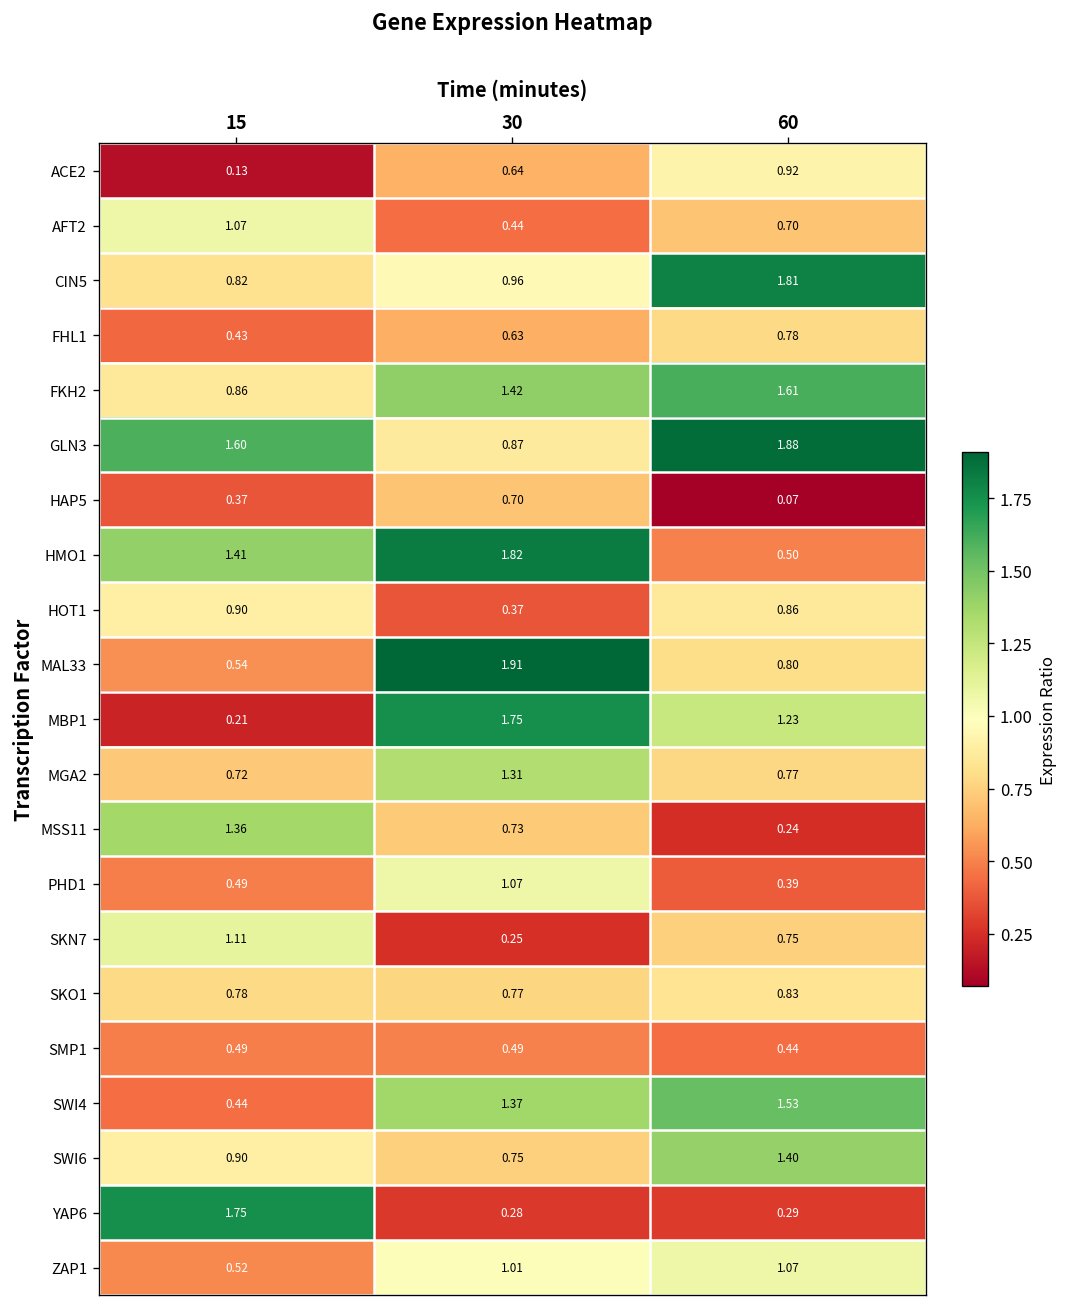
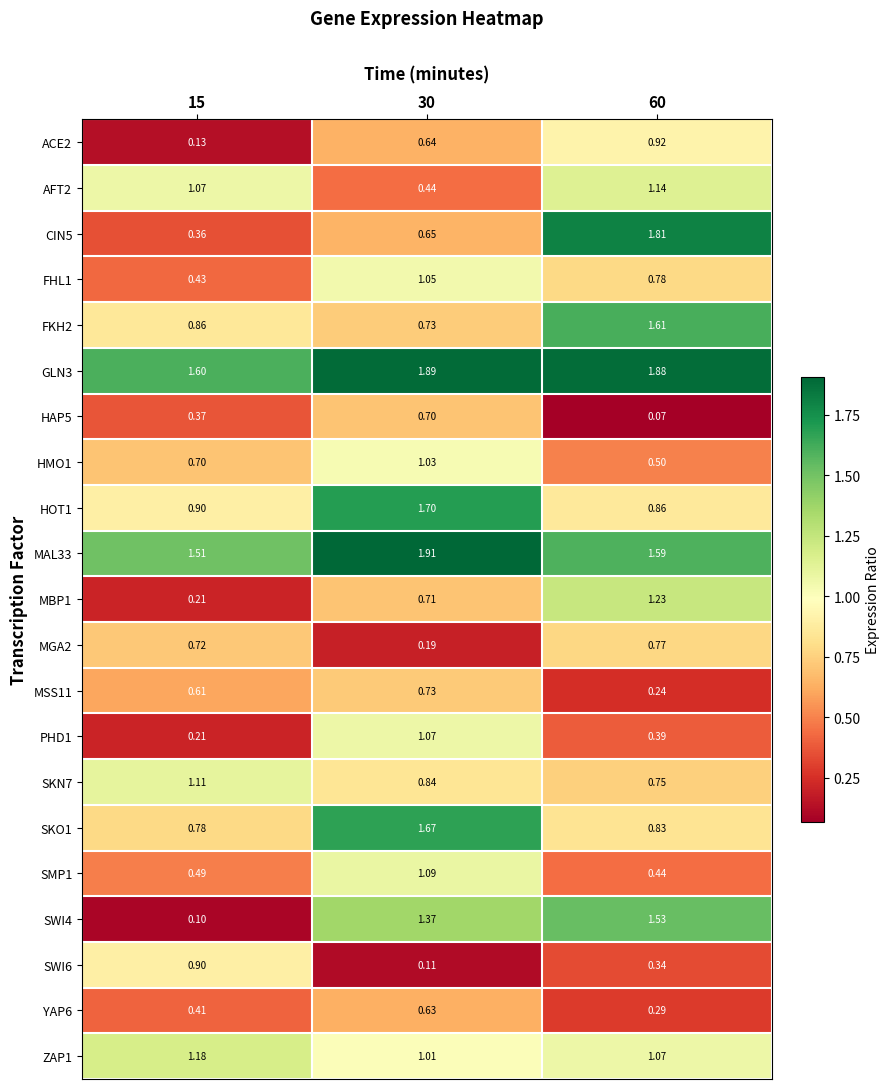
AFT2, 60: 0.70 -> 1.14
CIN5, 15: 0.82 -> 0.36
CIN5, 30: 0.96 -> 0.65
FHL1, 30: 0.63 -> 1.05
FKH2, 30: 1.42 -> 0.73
GLN3, 30: 0.87 -> 1.89
HMO1, 15: 1.41 -> 0.70
HMO1, 30: 1.82 -> 1.03
HOT1, 30: 0.37 -> 1.70
MAL33, 15: 0.54 -> 1.51
MAL33, 60: 0.80 -> 1.59
MBP1, 30: 1.75 -> 0.71
MGA2, 30: 1.31 -> 0.19
MSS11, 15: 1.36 -> 0.61
PHD1, 15: 0.49 -> 0.21
SKN7, 30: 0.25 -> 0.84
SKO1, 30: 0.77 -> 1.67
SMP1, 30: 0.49 -> 1.09
SWI4, 15: 0.44 -> 0.10
SWI6, 30: 0.75 -> 0.11
SWI6, 60: 1.40 -> 0.34
YAP6, 15: 1.75 -> 0.41
YAP6, 30: 0.28 -> 0.63
ZAP1, 15: 0.52 -> 1.18
